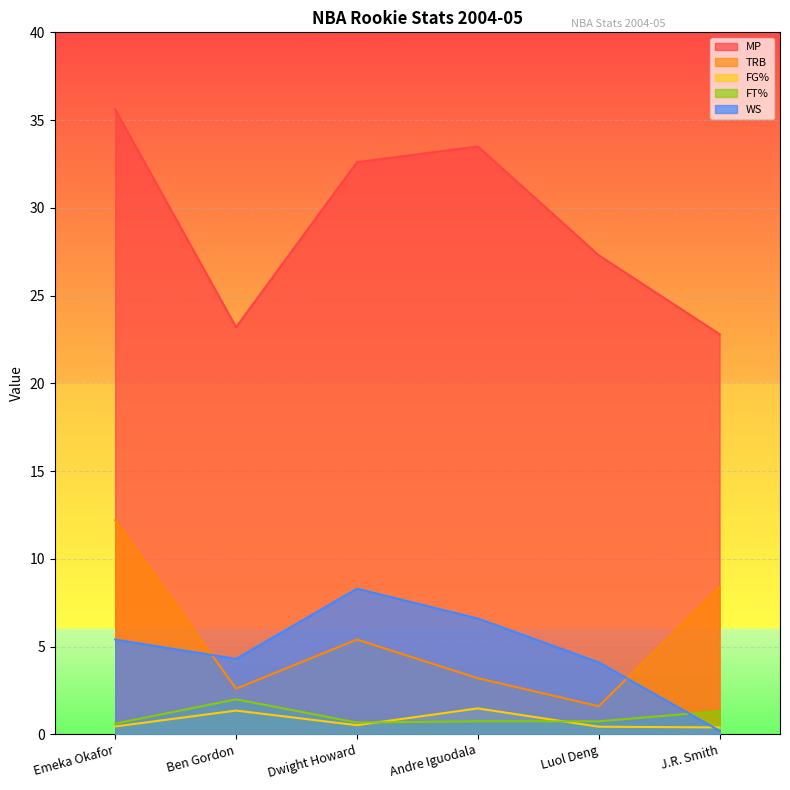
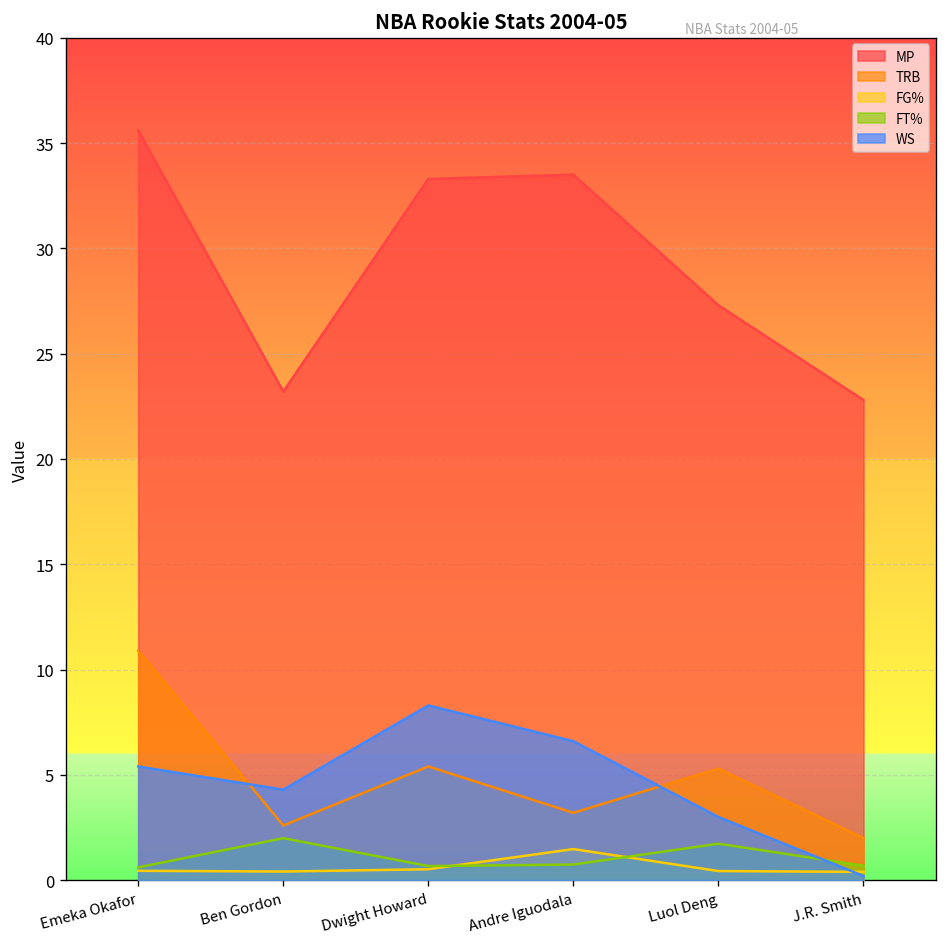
TRB, Emeka Okafor: 12.2 -> 10.9
FG%, Ben Gordon: 1.4 -> 0.4
MP, Dwight Howard: 32.6 -> 33.3
TRB, Luol Deng: 1.6 -> 5.3
FT%, Luol Deng: 0.7 -> 1.7
WS, Luol Deng: 4.1 -> 3.0
TRB, J.R. Smith: 8.4 -> 2.0
FT%, J.R. Smith: 1.3 -> 0.7
